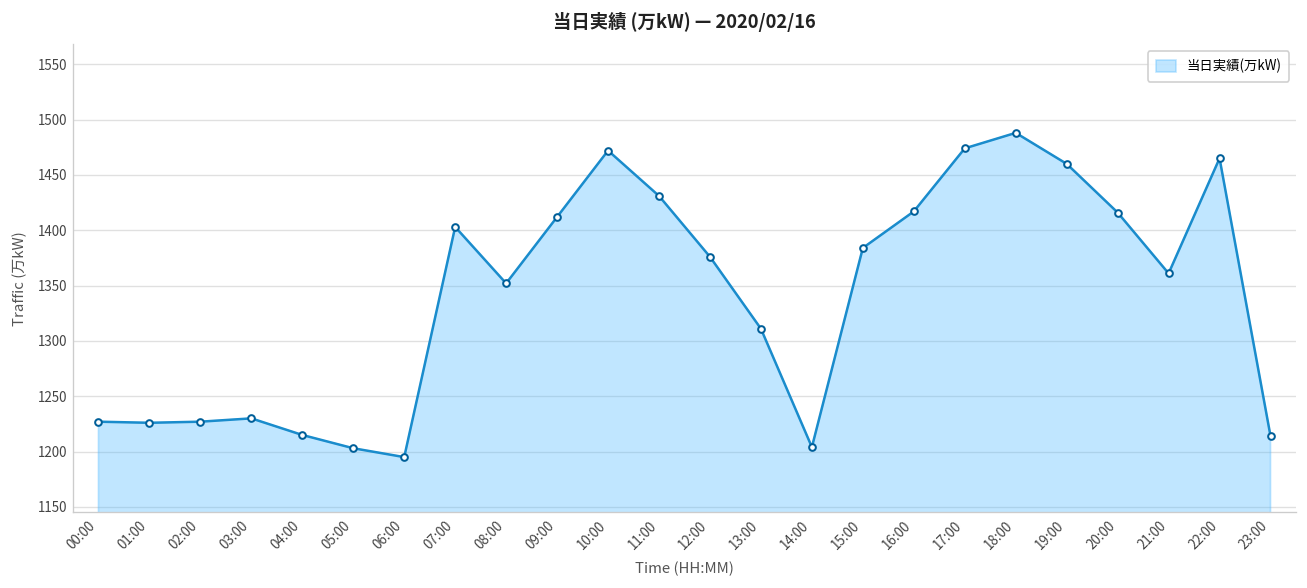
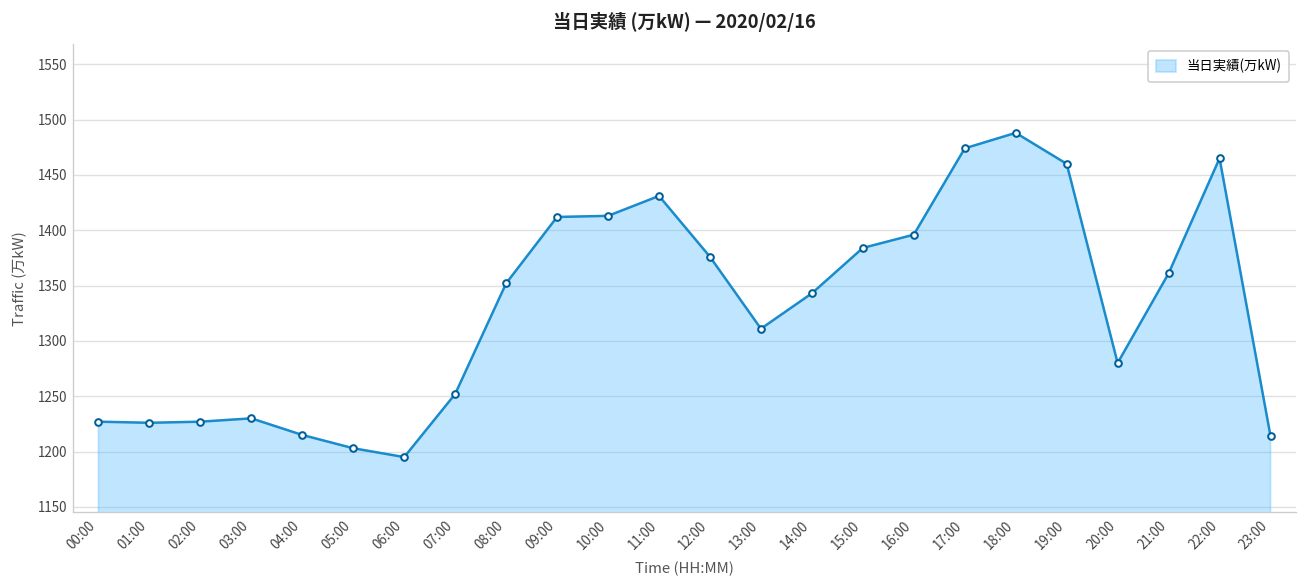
07:00: 1400 -> 1250
10:00: 1470 -> 1410
14:00: 1200 -> 1340
16:00: 1420 -> 1400
20:00: 1420 -> 1280
